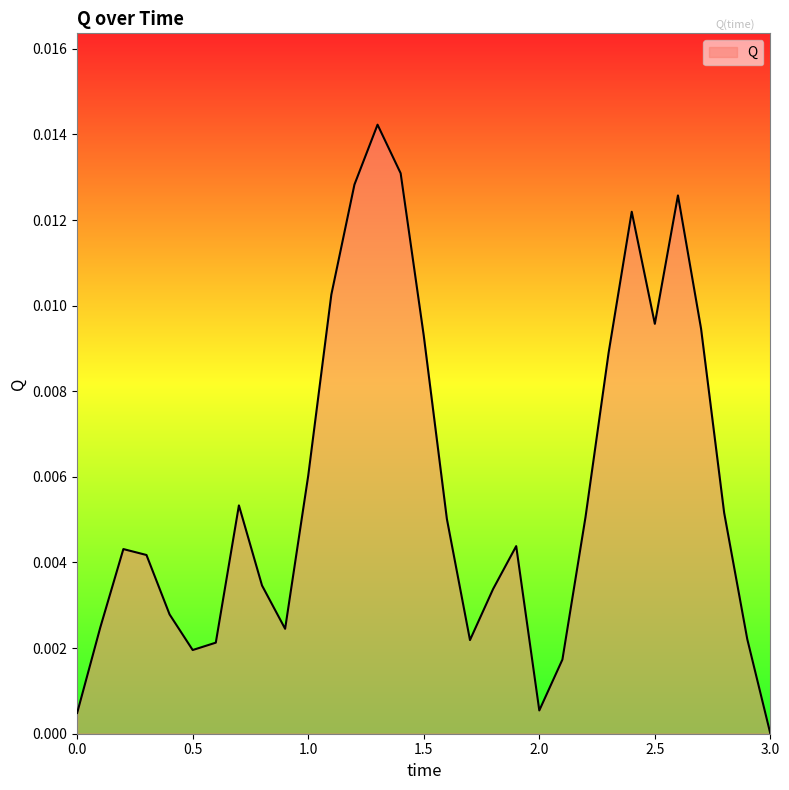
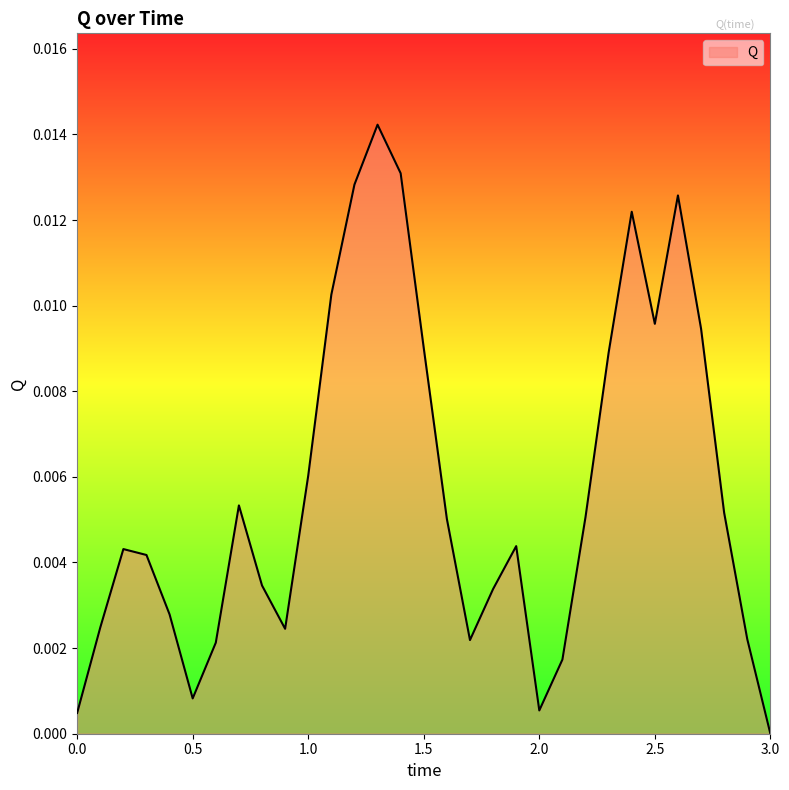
0.5: 0.0020 -> 0.0008
1.5: 0.0093 -> 0.0090
